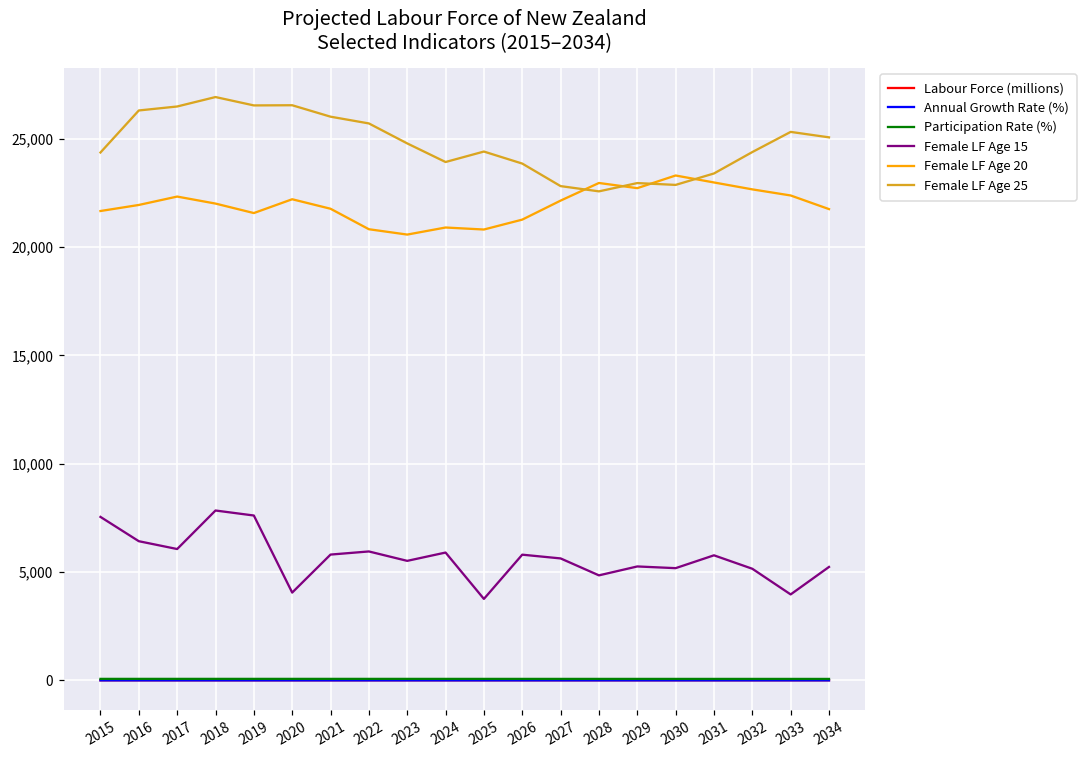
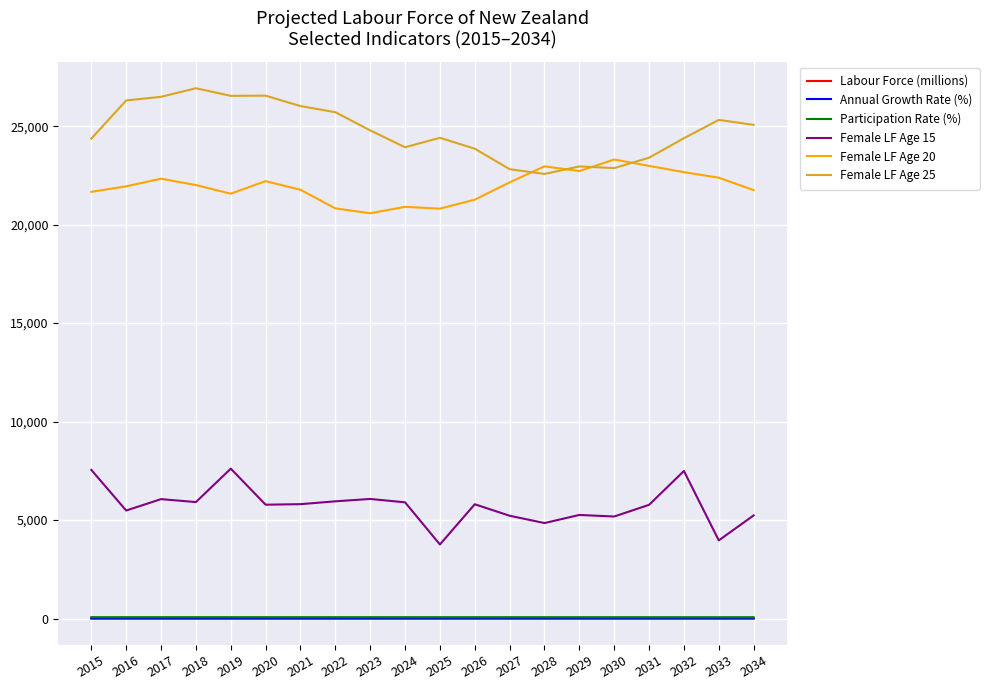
Female LF Age 15, 2016: 6,400 -> 5,500
Female LF Age 15, 2018: 7,800 -> 5,900
Female LF Age 15, 2020: 4,100 -> 5,800
Female LF Age 15, 2023: 5,500 -> 6,100
Female LF Age 15, 2027: 5,600 -> 5,200
Female LF Age 15, 2032: 5,200 -> 7,500
